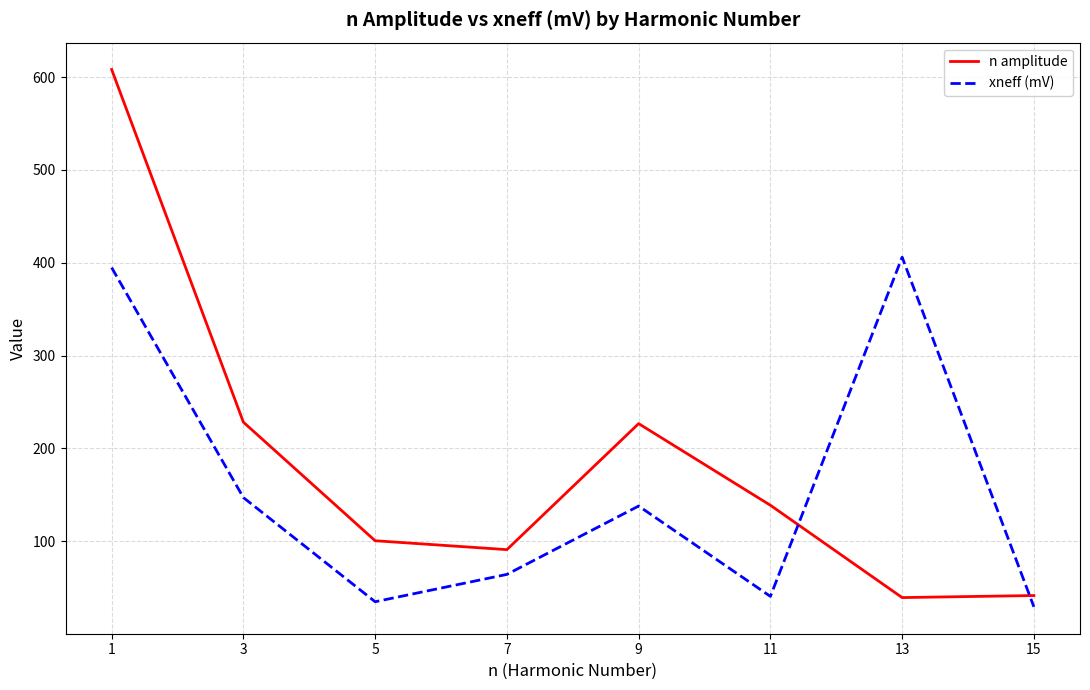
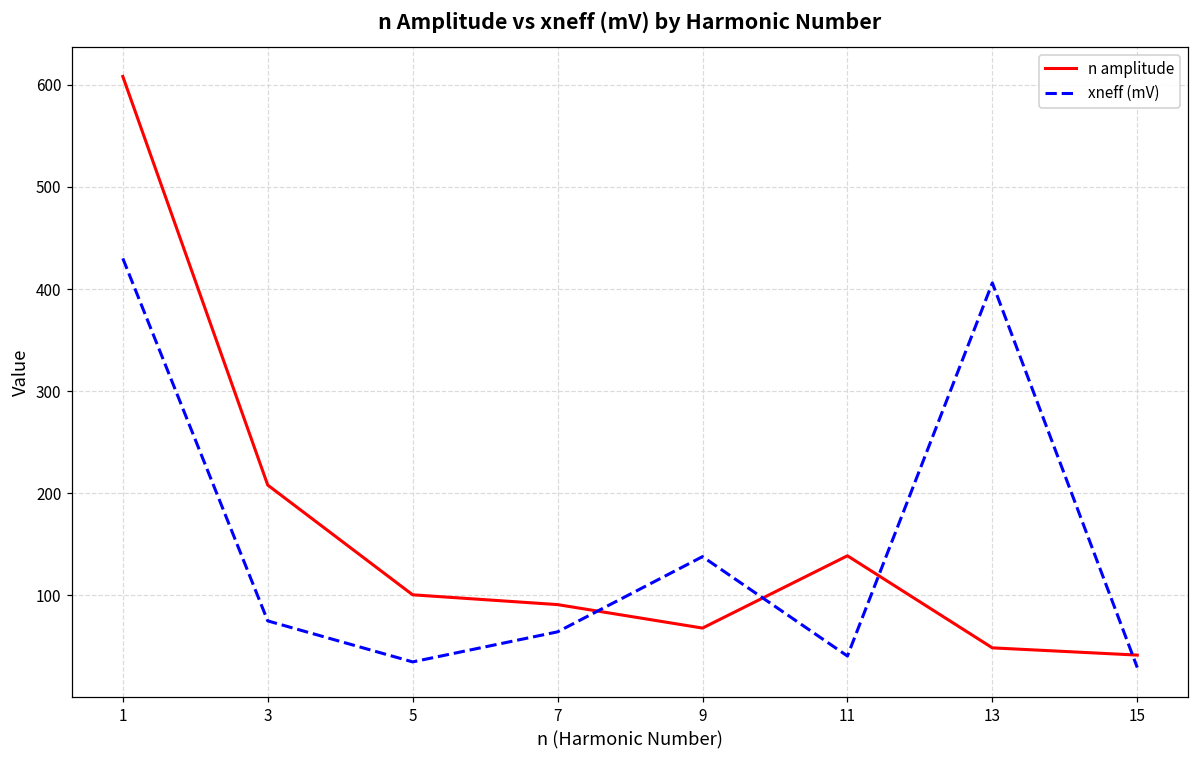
xneff (mV), 1: 390 -> 430
n amplitude, 3: 230 -> 210
xneff (mV), 3: 150 -> 80
n amplitude, 9: 230 -> 70
n amplitude, 13: 40 -> 50
